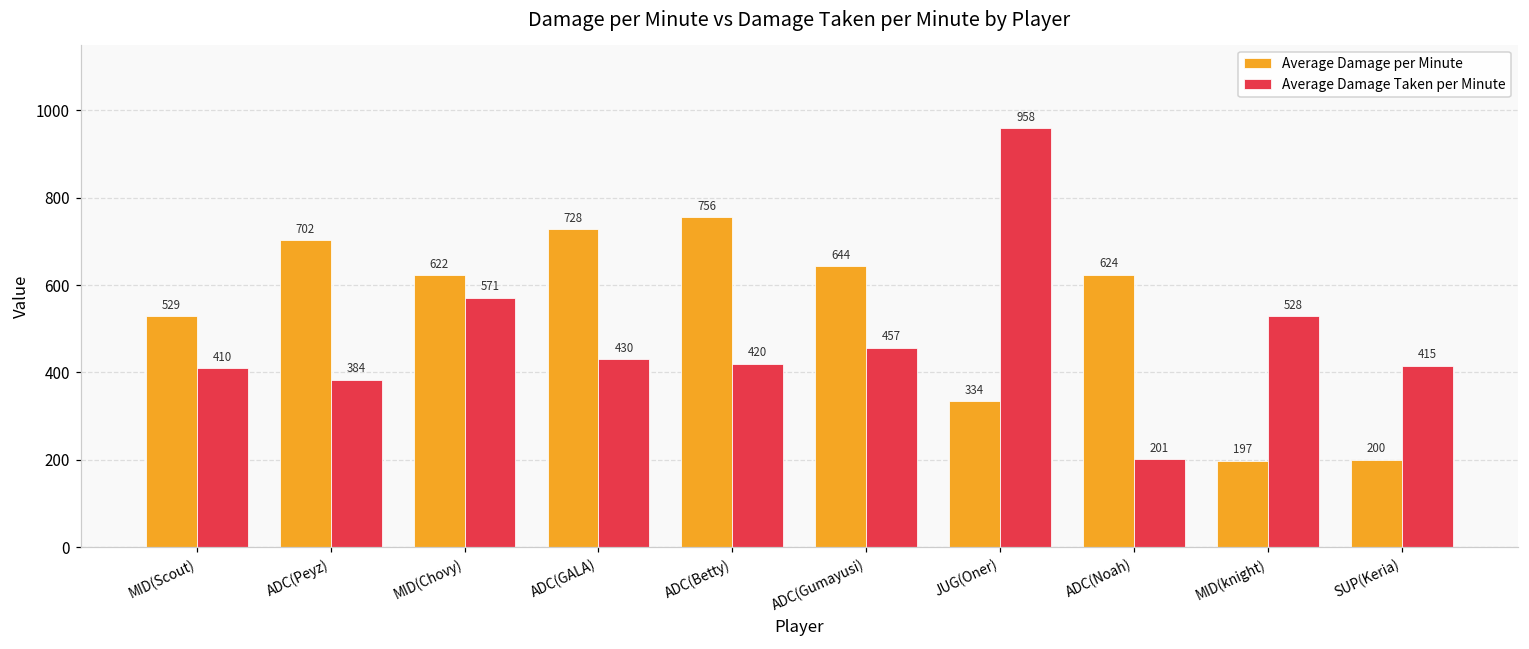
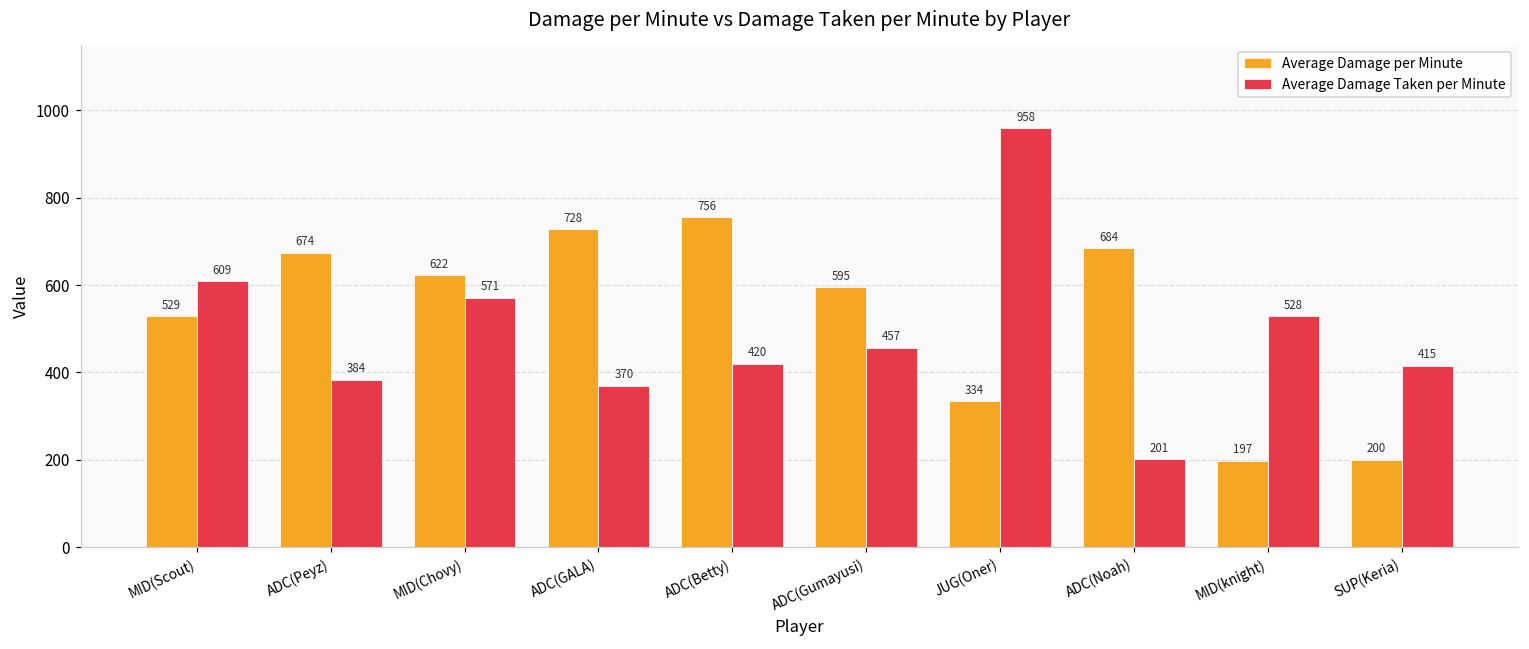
Average Damage Taken per Minute, MID(Scout): 410 -> 609
Average Damage per Minute, ADC(Peyz): 702 -> 674
Average Damage Taken per Minute, ADC(GALA): 430 -> 370
Average Damage per Minute, ADC(Gumayusi): 644 -> 595
Average Damage per Minute, ADC(Noah): 624 -> 684
